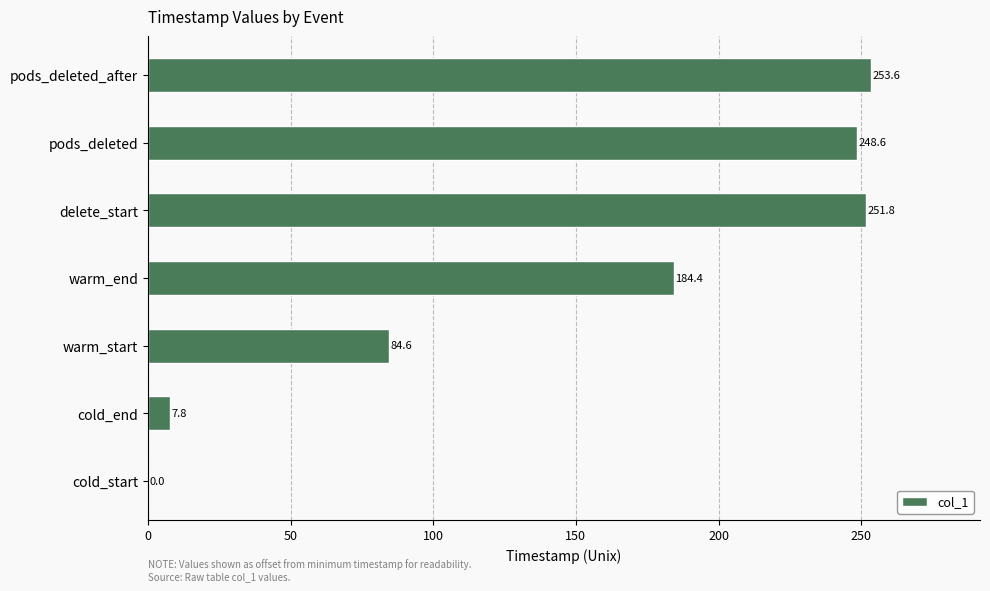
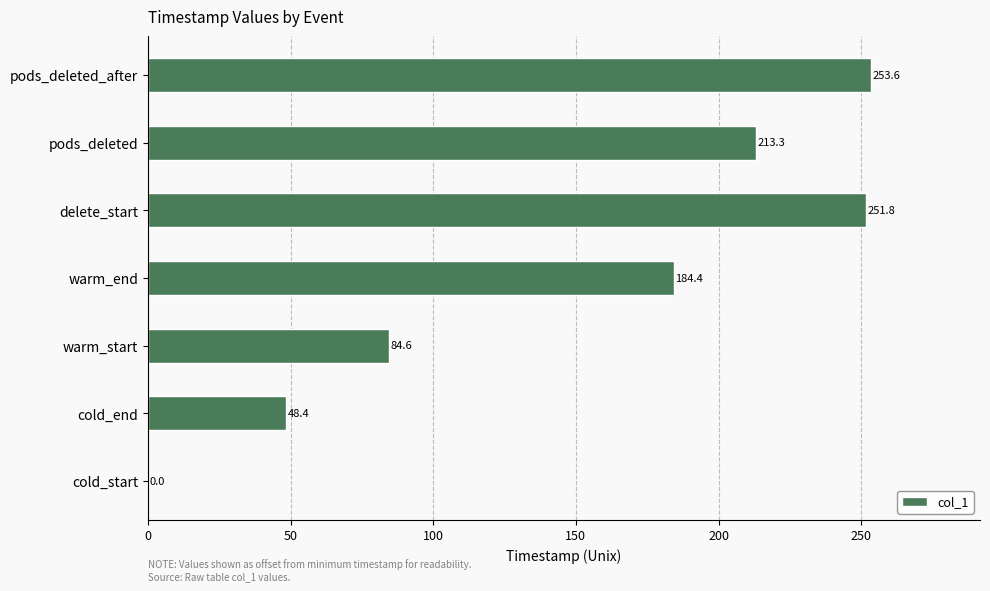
pods_deleted: 248.6 -> 213.3
cold_end: 7.8 -> 48.4
